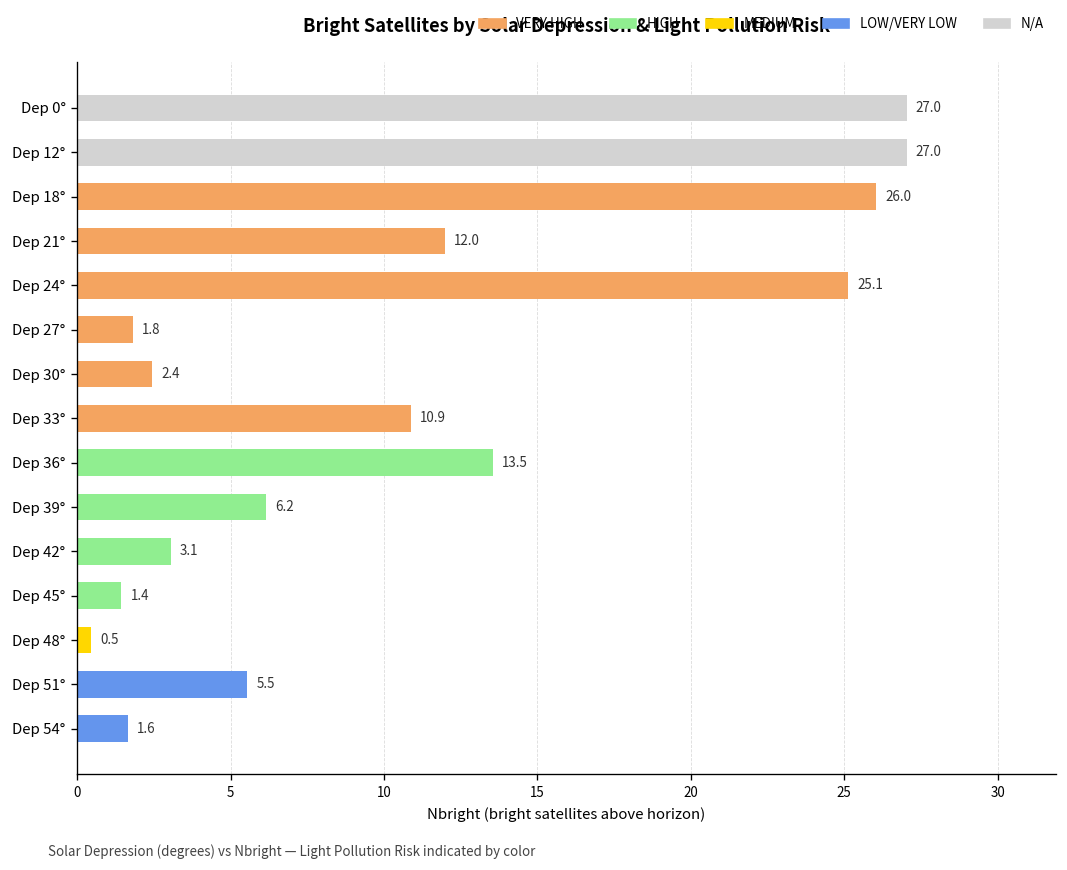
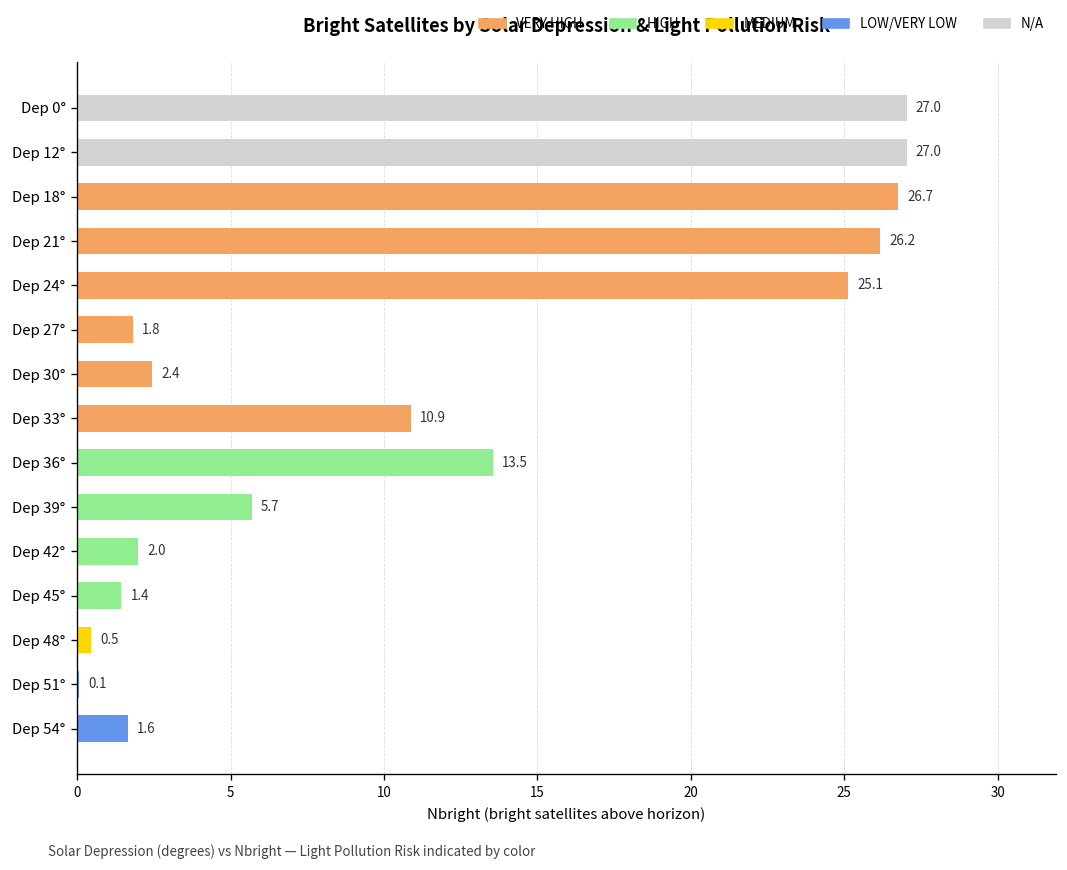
Dep 18°: 26.0 -> 26.7
Dep 21°: 12.0 -> 26.2
Dep 39°: 6.2 -> 5.7
Dep 42°: 3.1 -> 2.0
Dep 51°: 5.5 -> 0.1
